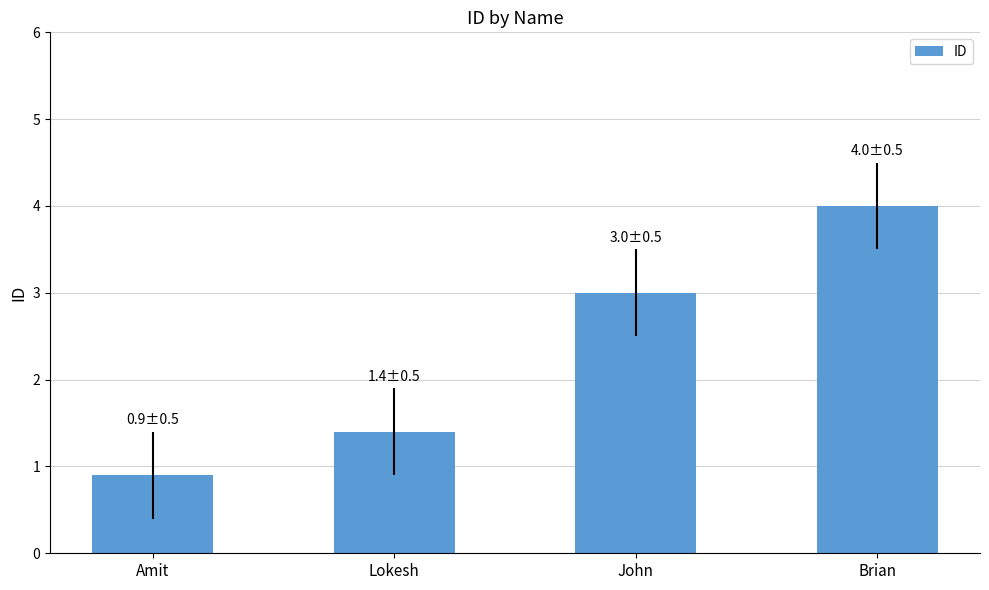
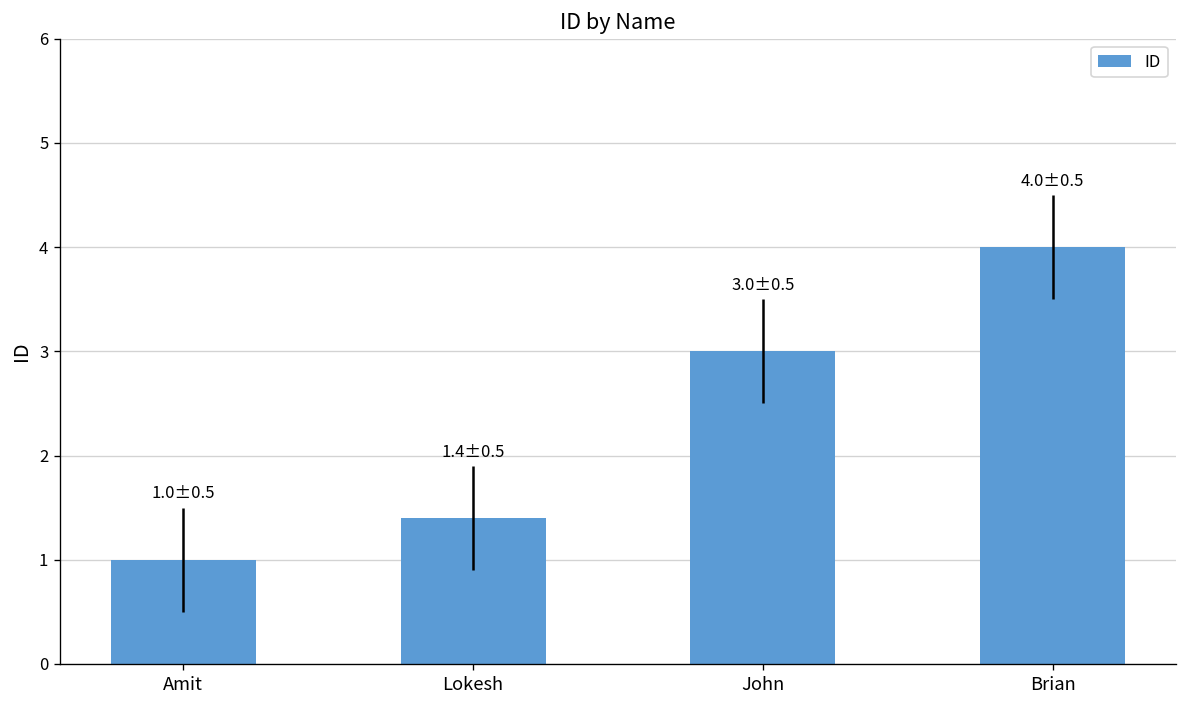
Amit: 0.9±0.5 -> 1.0±0.5
